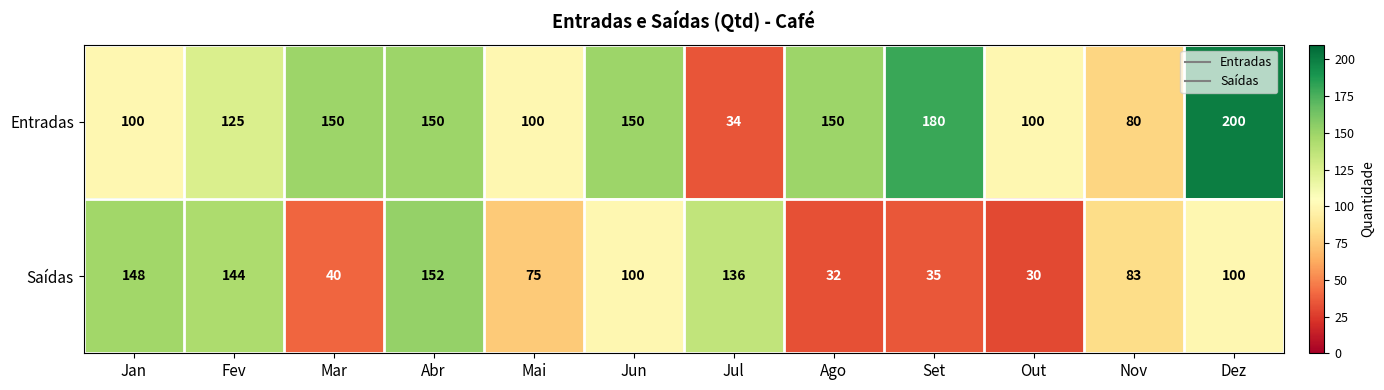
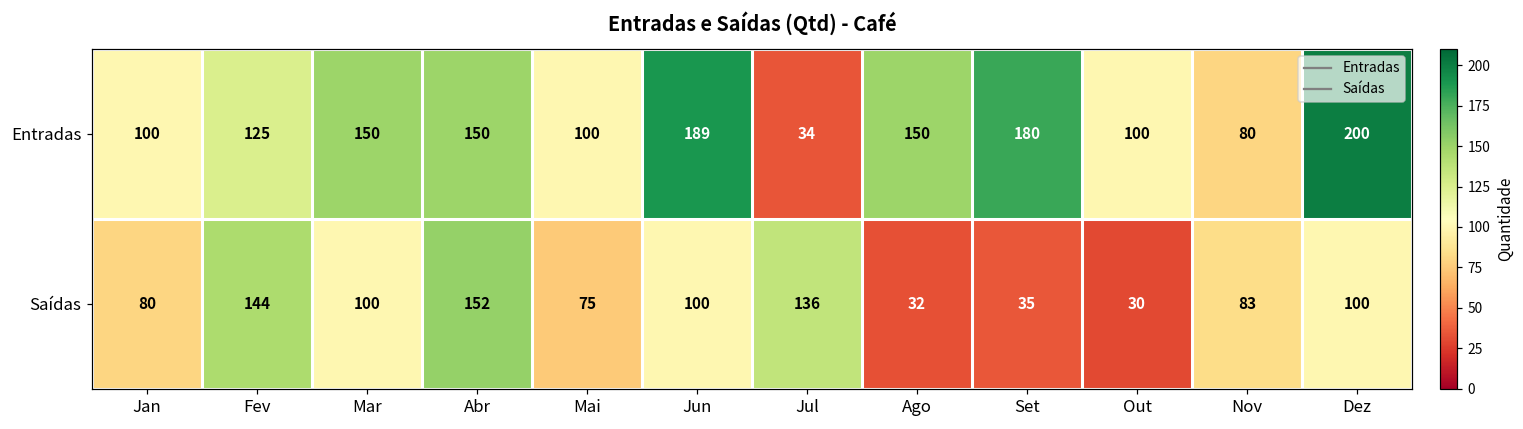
Entradas, Jun: 150 -> 189
Saídas, Jan: 148 -> 80
Saídas, Mar: 40 -> 100
